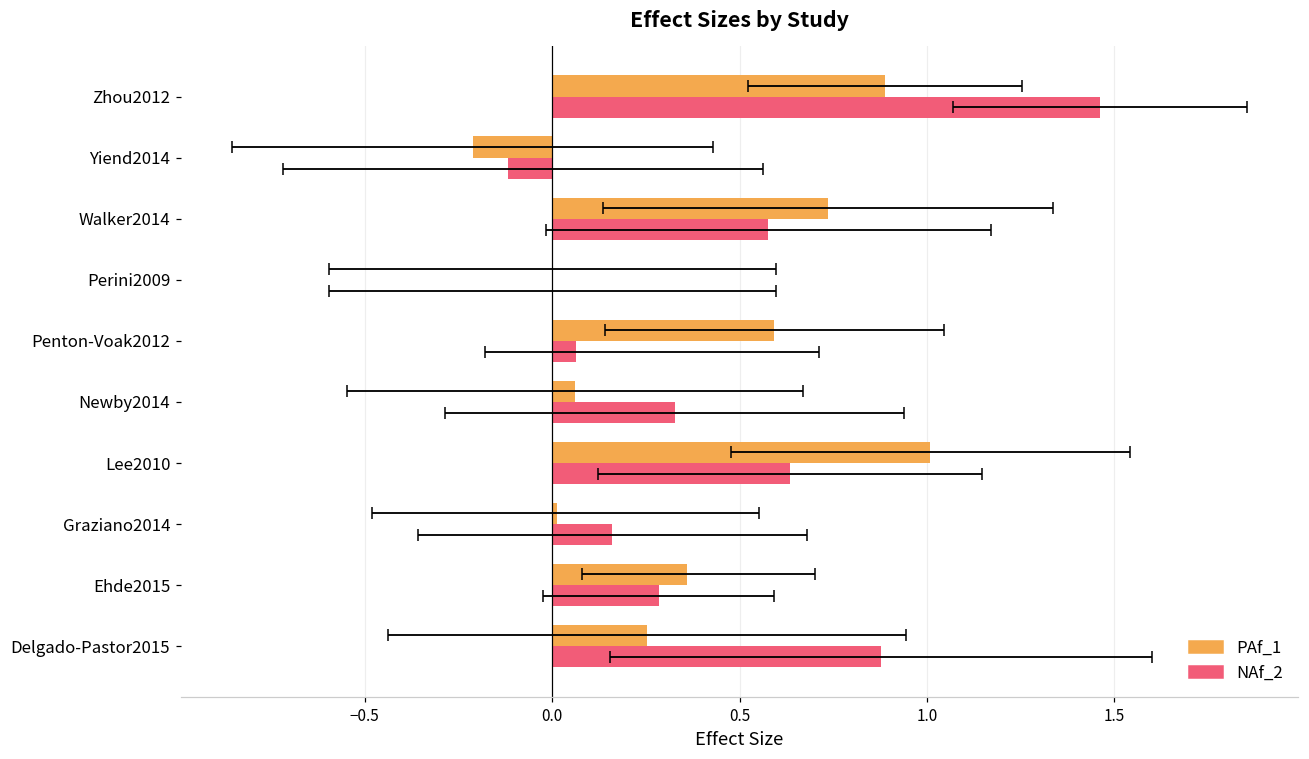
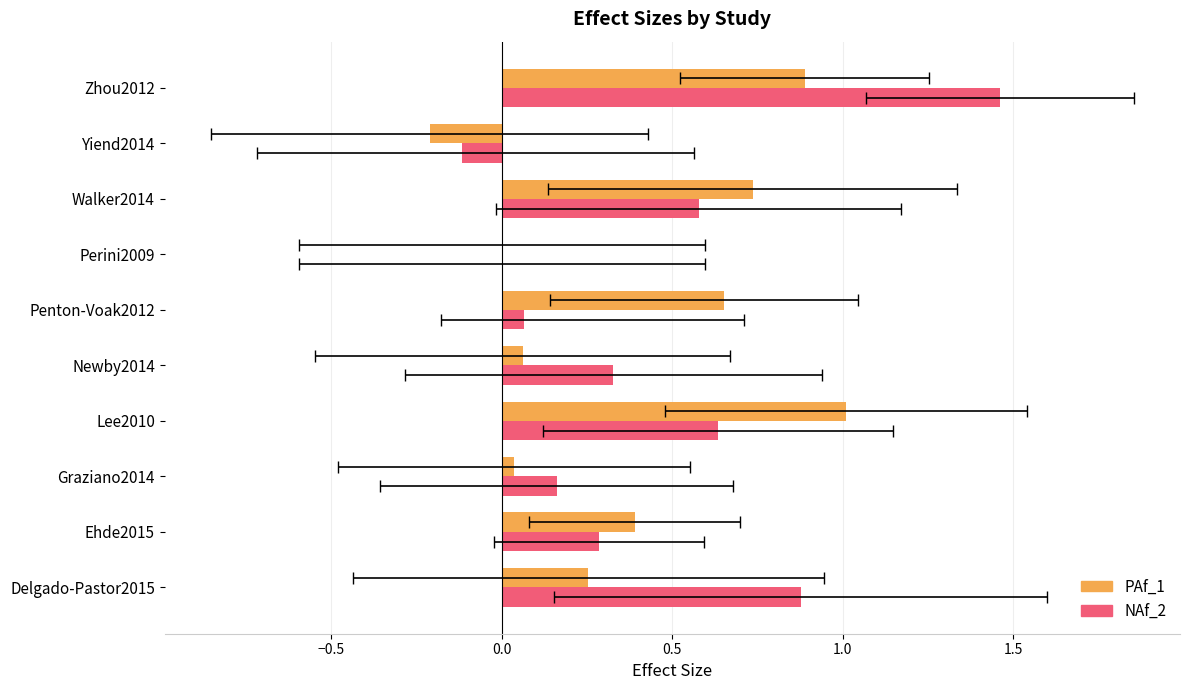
PAf_1, Penton-Voak2012: 0.59 -> 0.65
PAf_1, Graziano2014: 0.01 -> 0.04
PAf_1, Ehde2015: 0.36 -> 0.39
